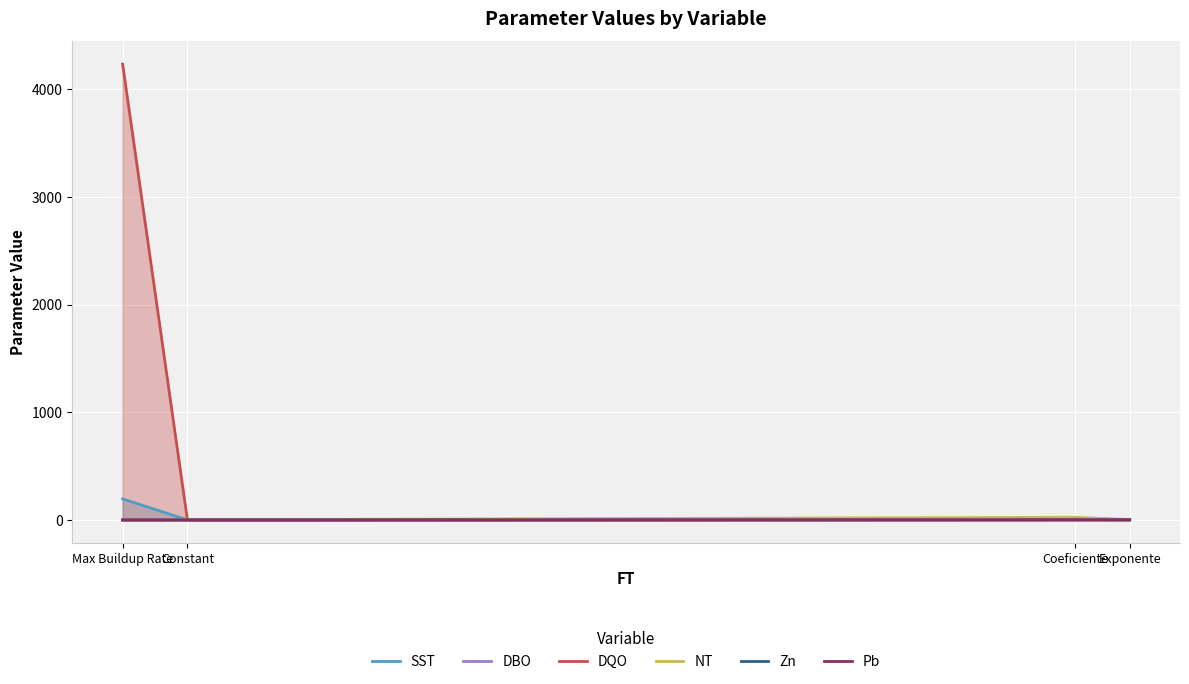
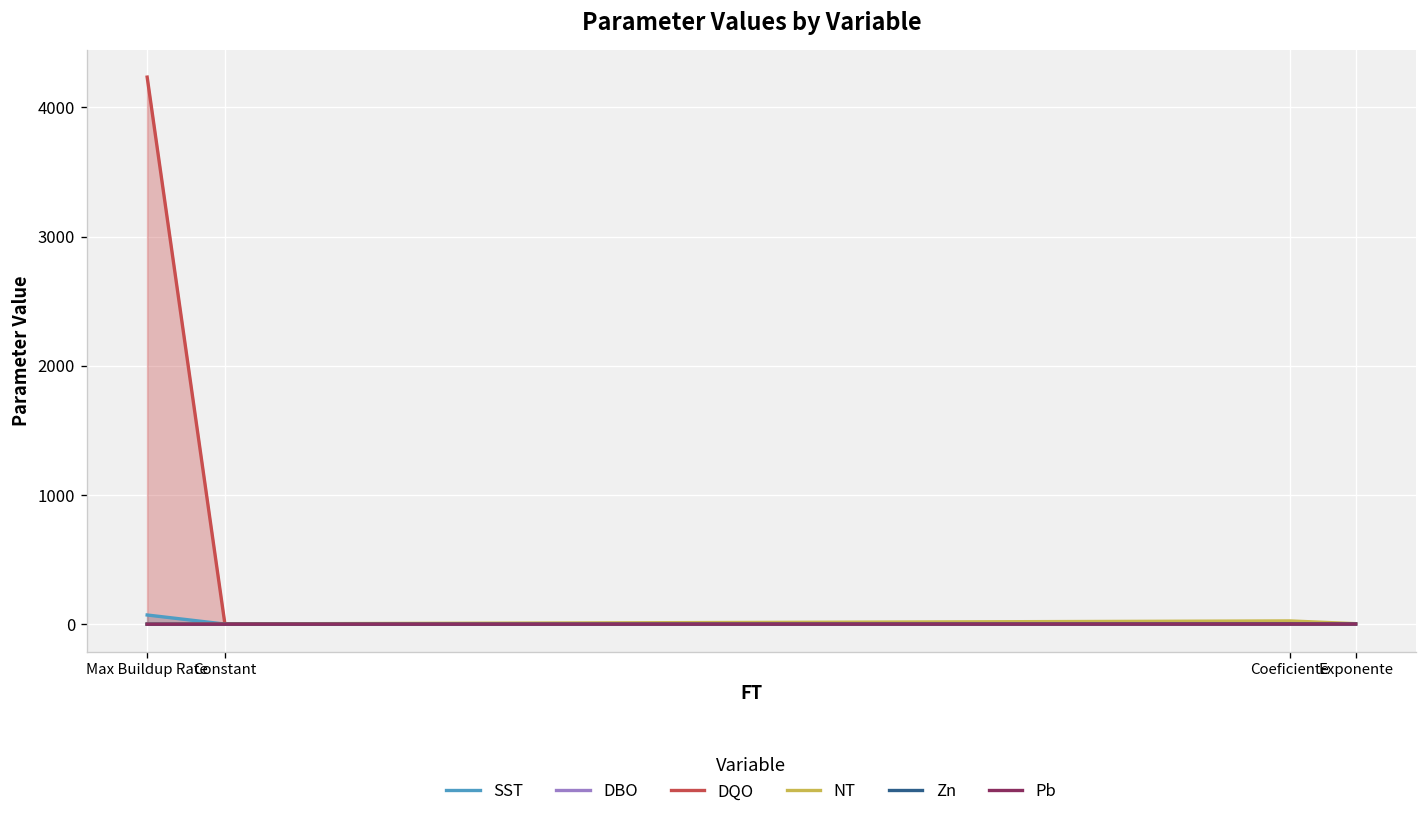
SST, Max Buildup Rate: 200 -> 70
